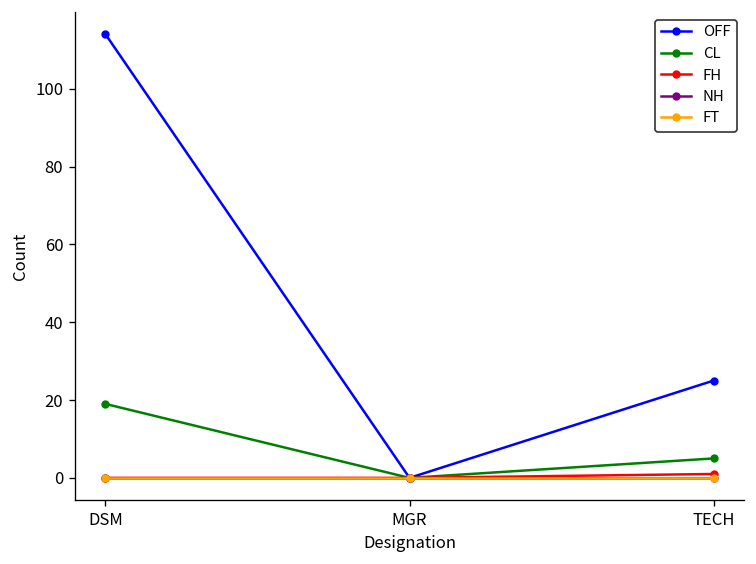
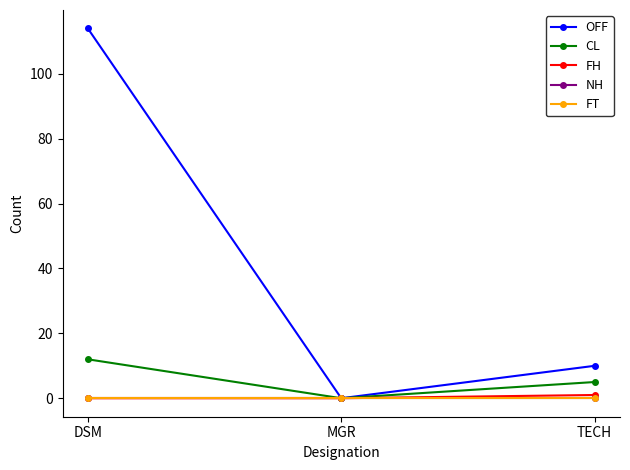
CL, DSM: 19 -> 12
OFF, TECH: 25 -> 10
